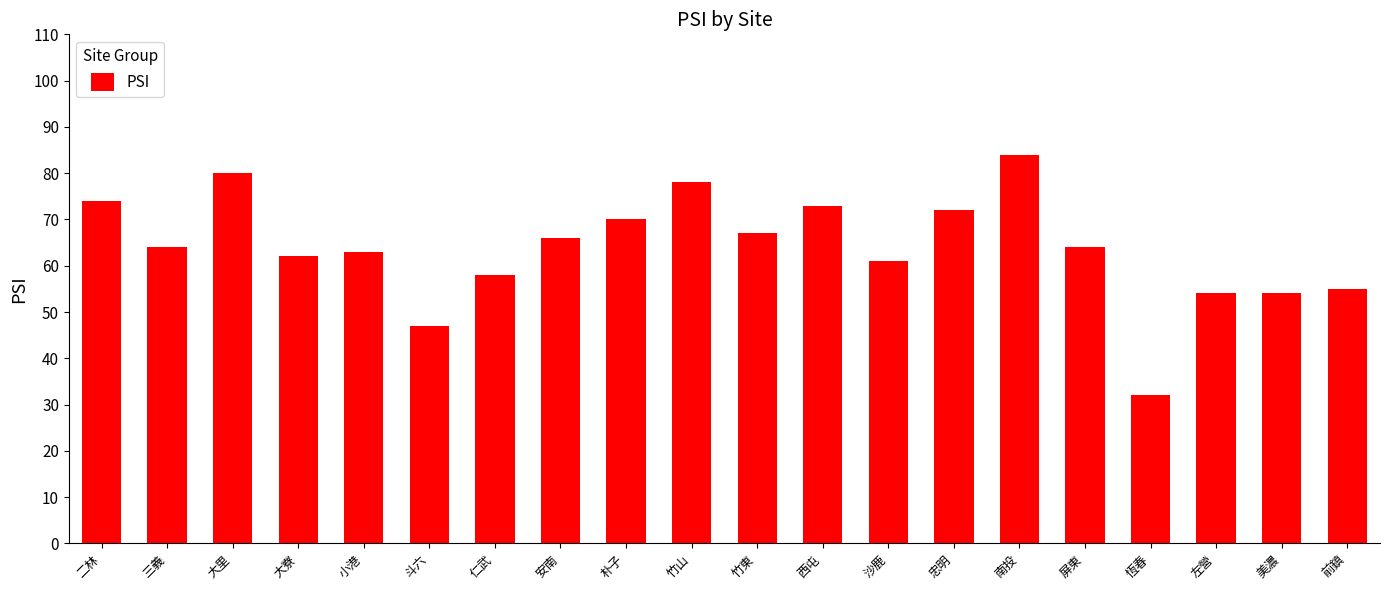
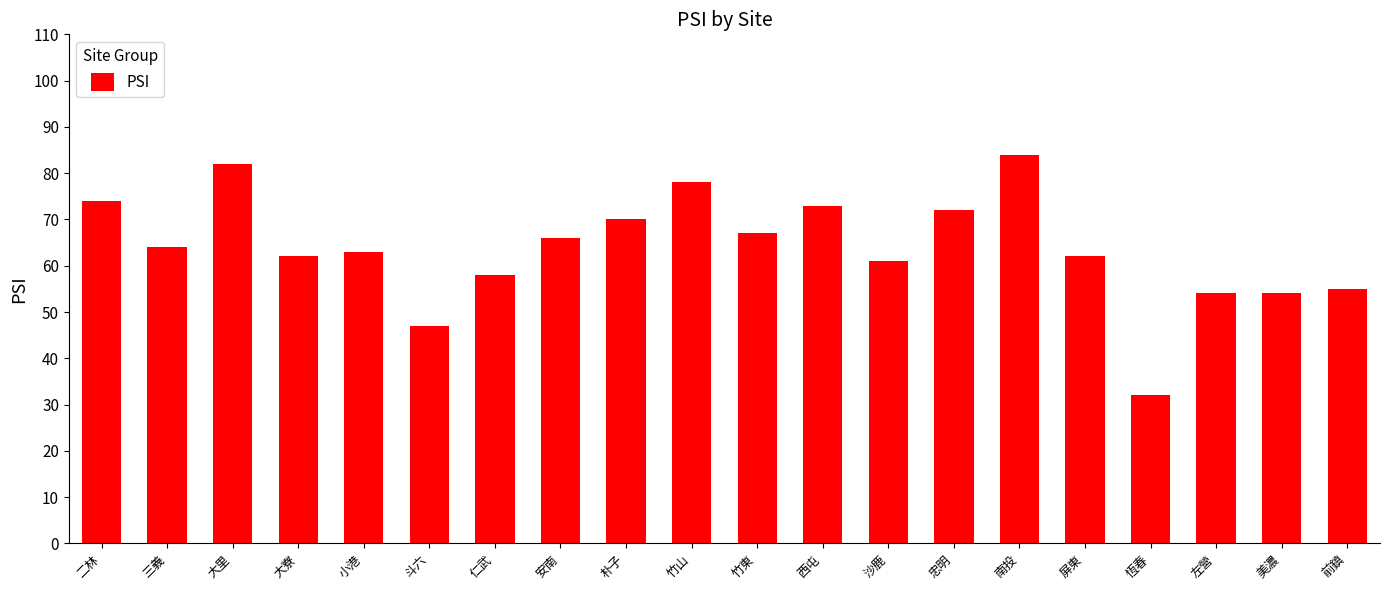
大里: 80 -> 82
屏東: 64 -> 62
